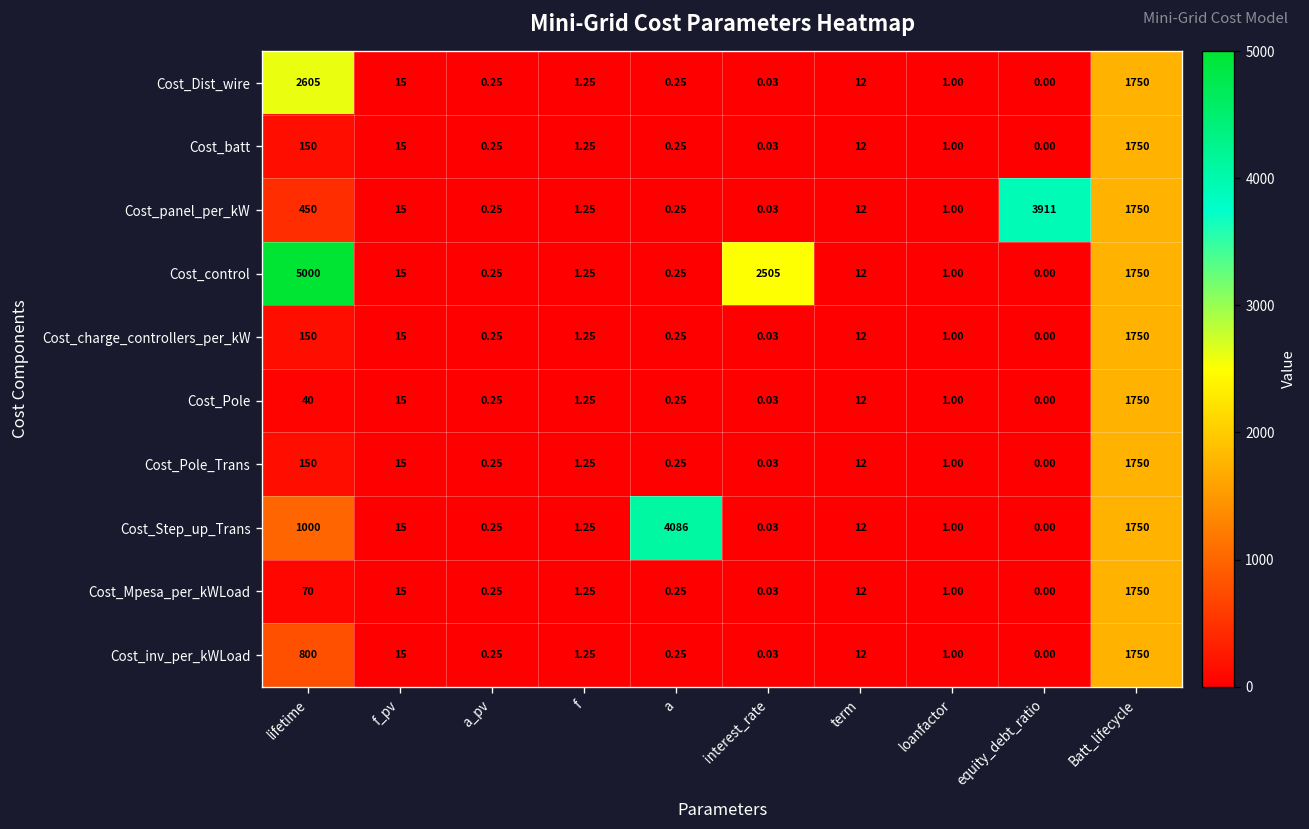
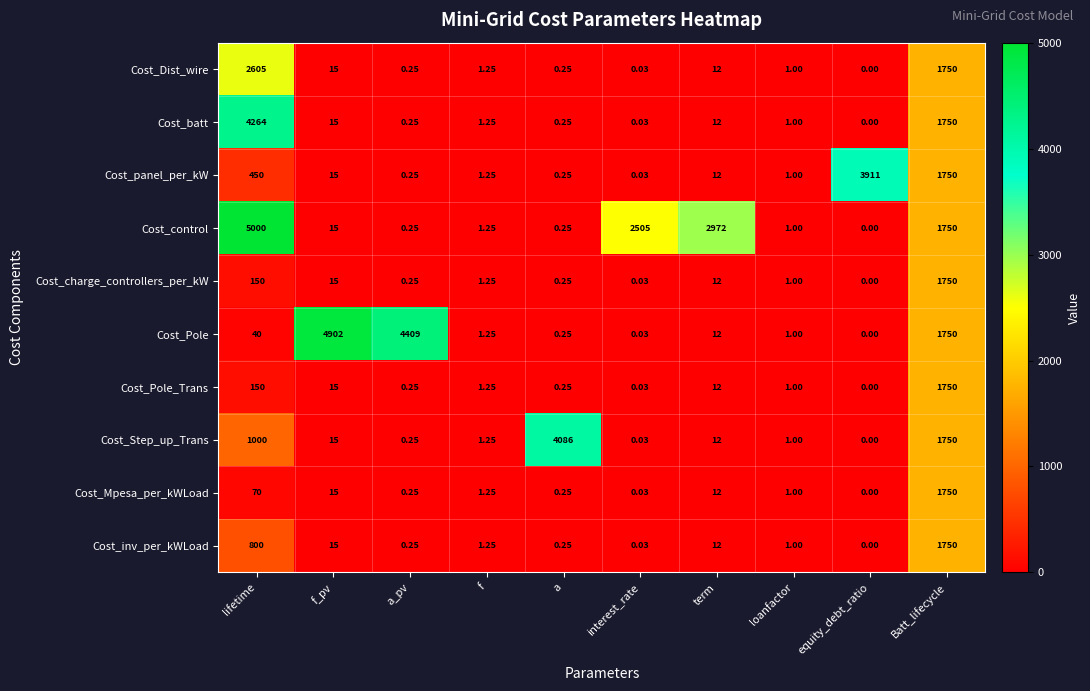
Cost_batt, lifetime: 150 -> 4264
Cost_control, term: 12 -> 2972
Cost_Pole, f_pv: 15 -> 4902
Cost_Pole, a_pv: 0.25 -> 4409
